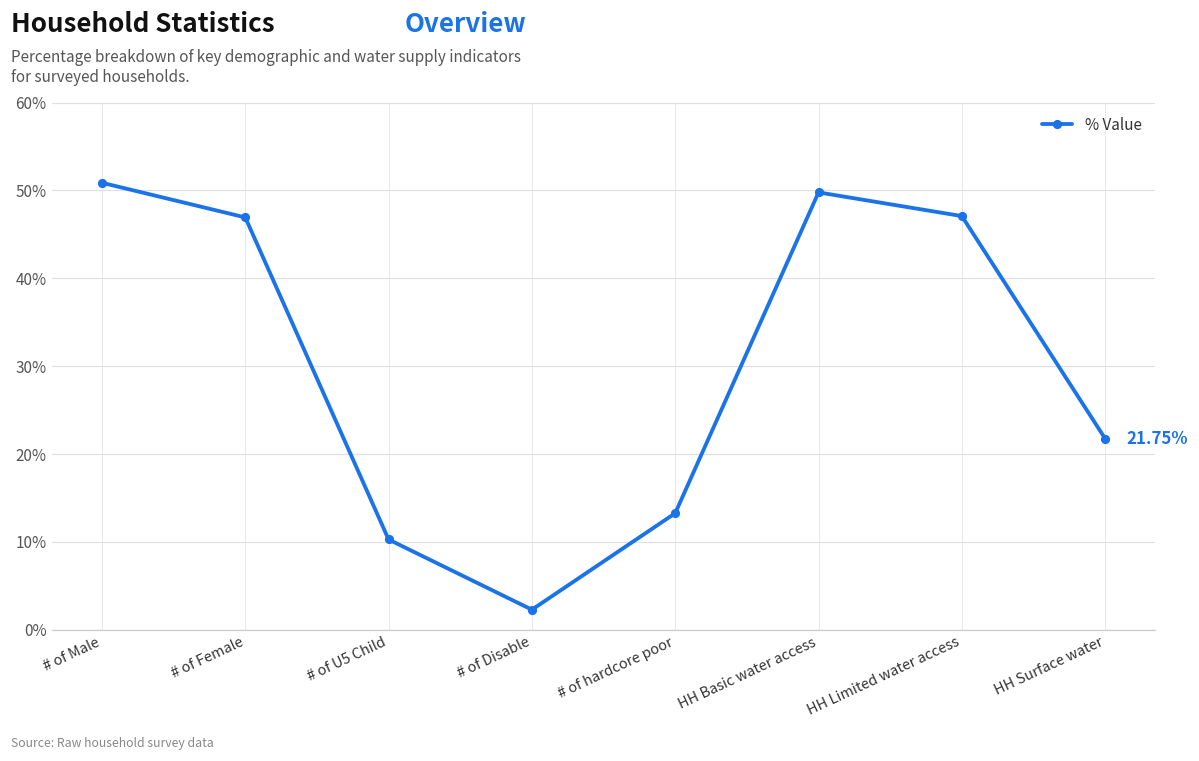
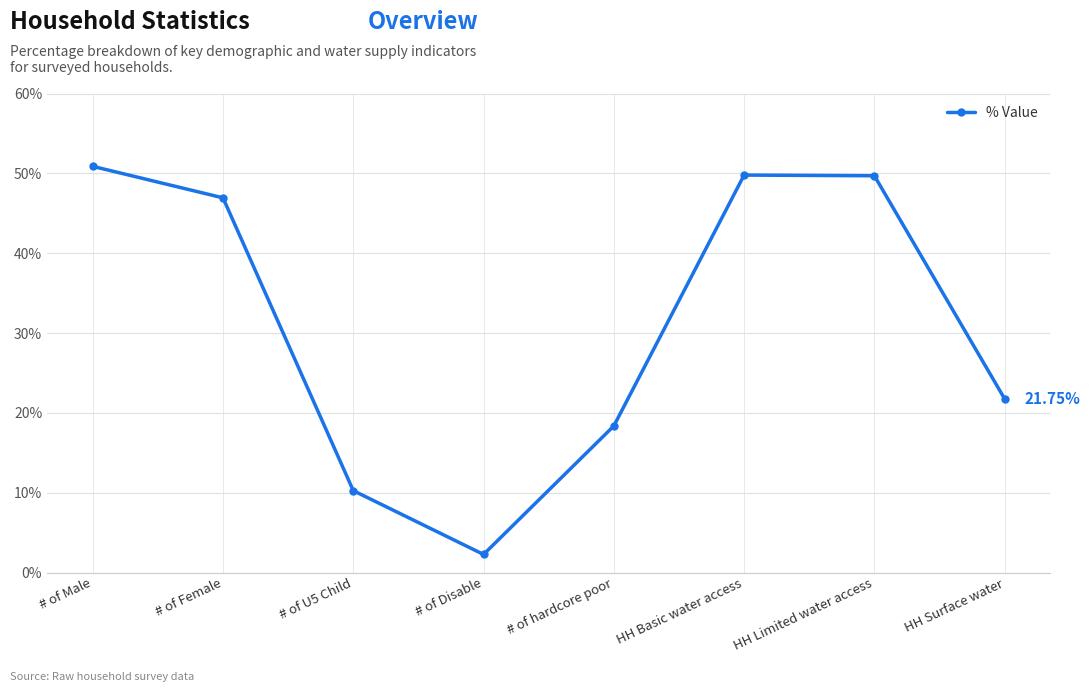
# of hardcore poor: 13% -> 18%
HH Limited water access: 47% -> 50%
